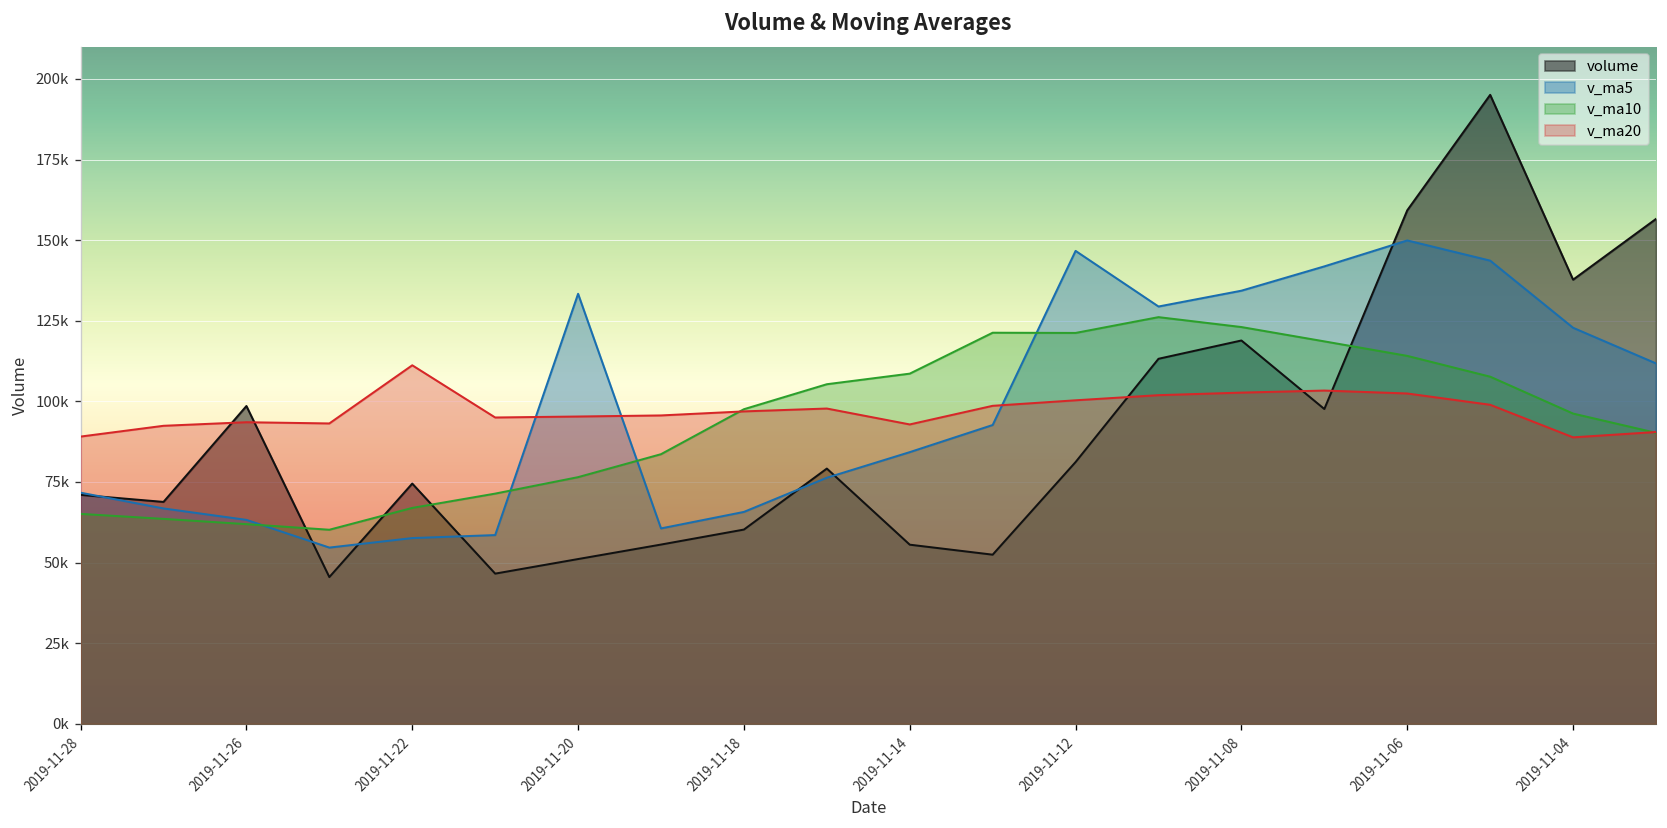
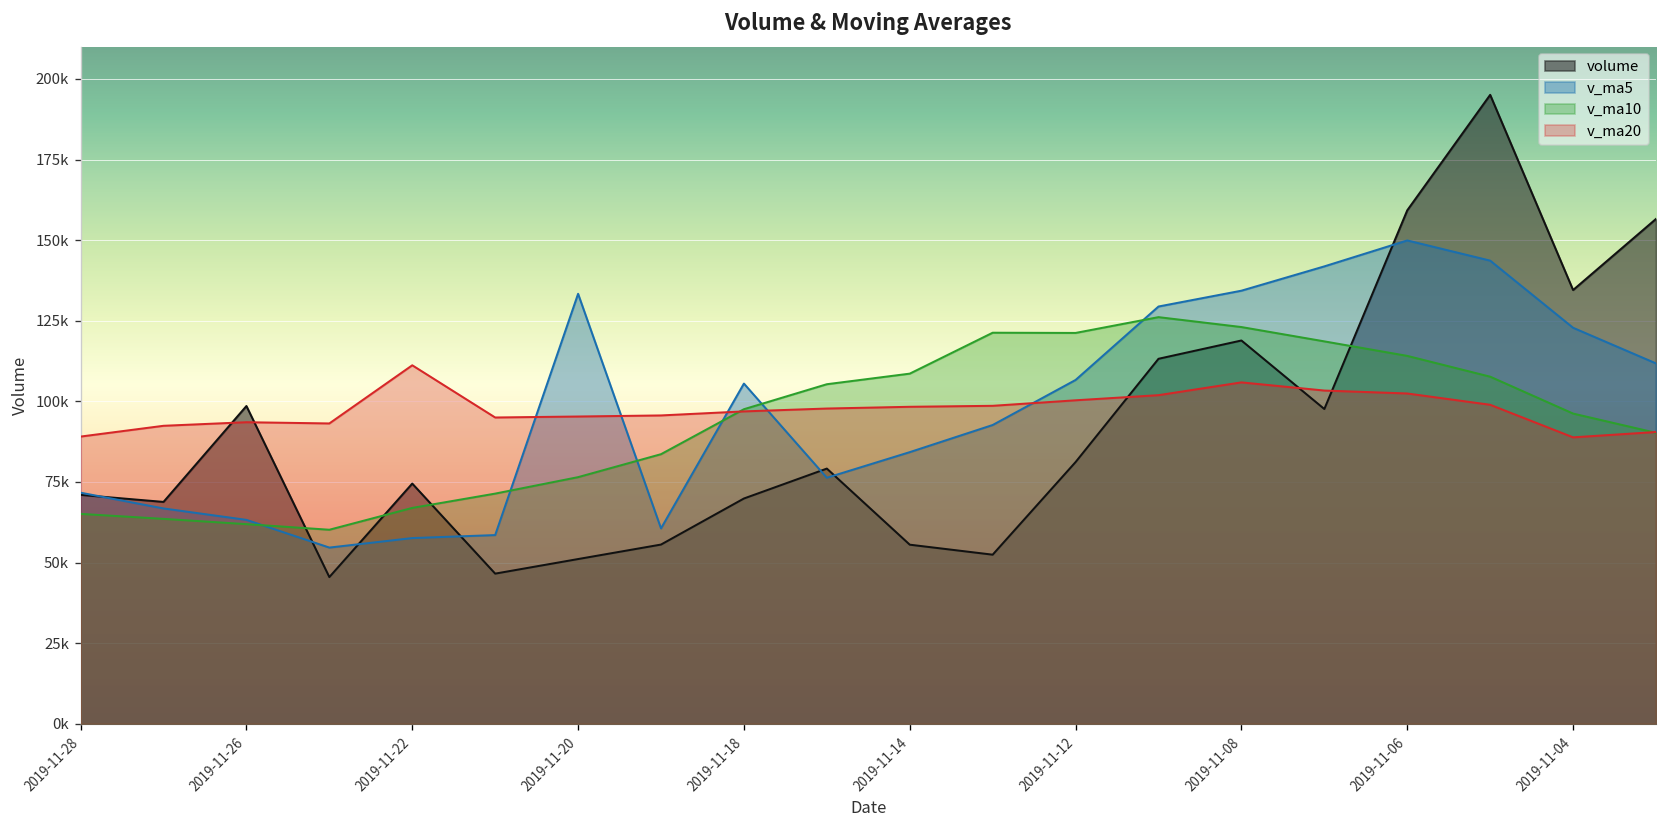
volume, 2019-11-18: 60000 -> 70000
v_ma5, 2019-11-18: 66000 -> 106000
v_ma20, 2019-11-14: 93000 -> 98000
v_ma5, 2019-11-12: 147000 -> 107000
v_ma20, 2019-11-08: 103000 -> 106000
volume, 2019-11-04: 138000 -> 135000
